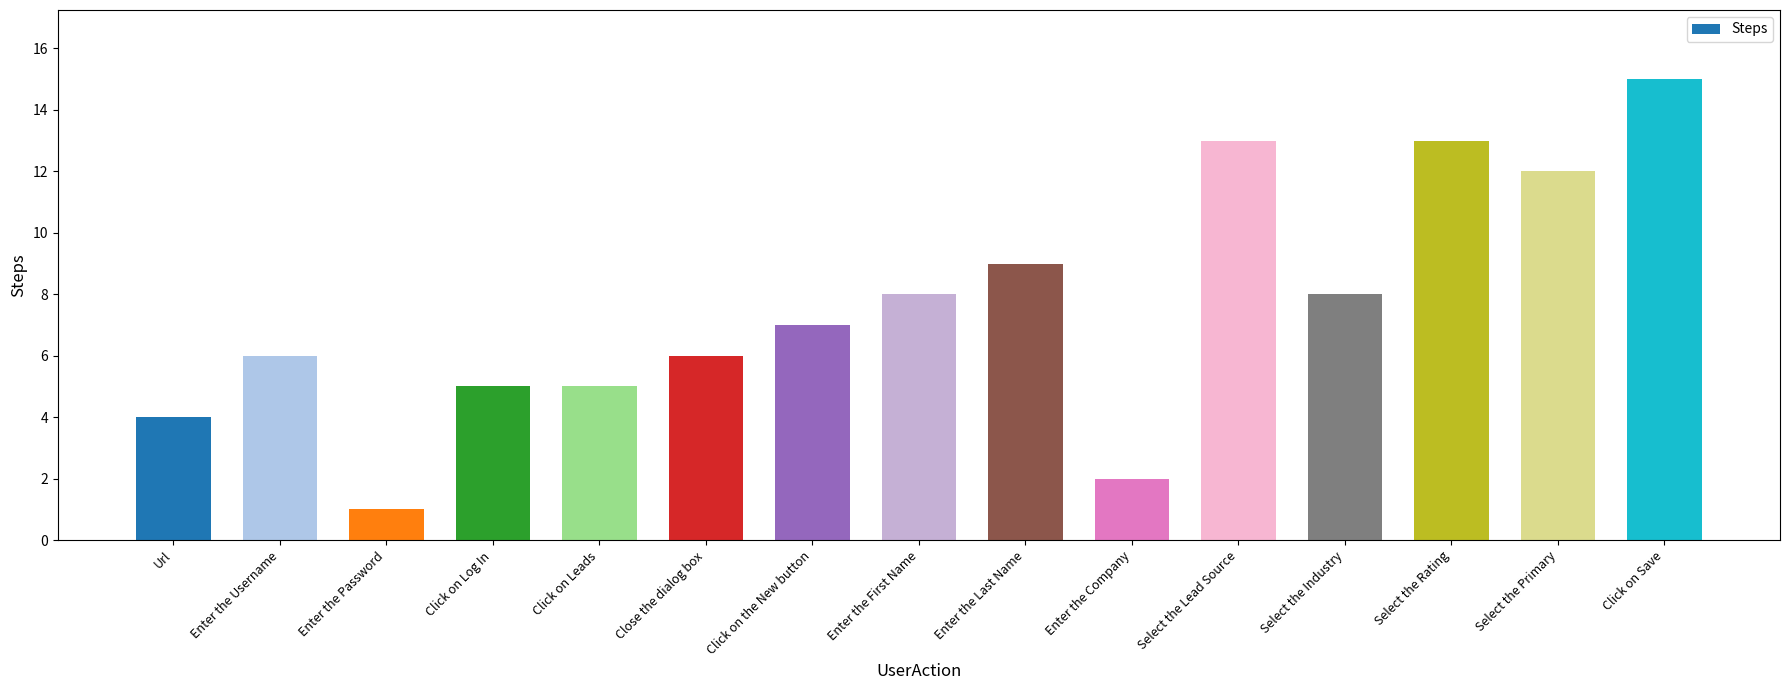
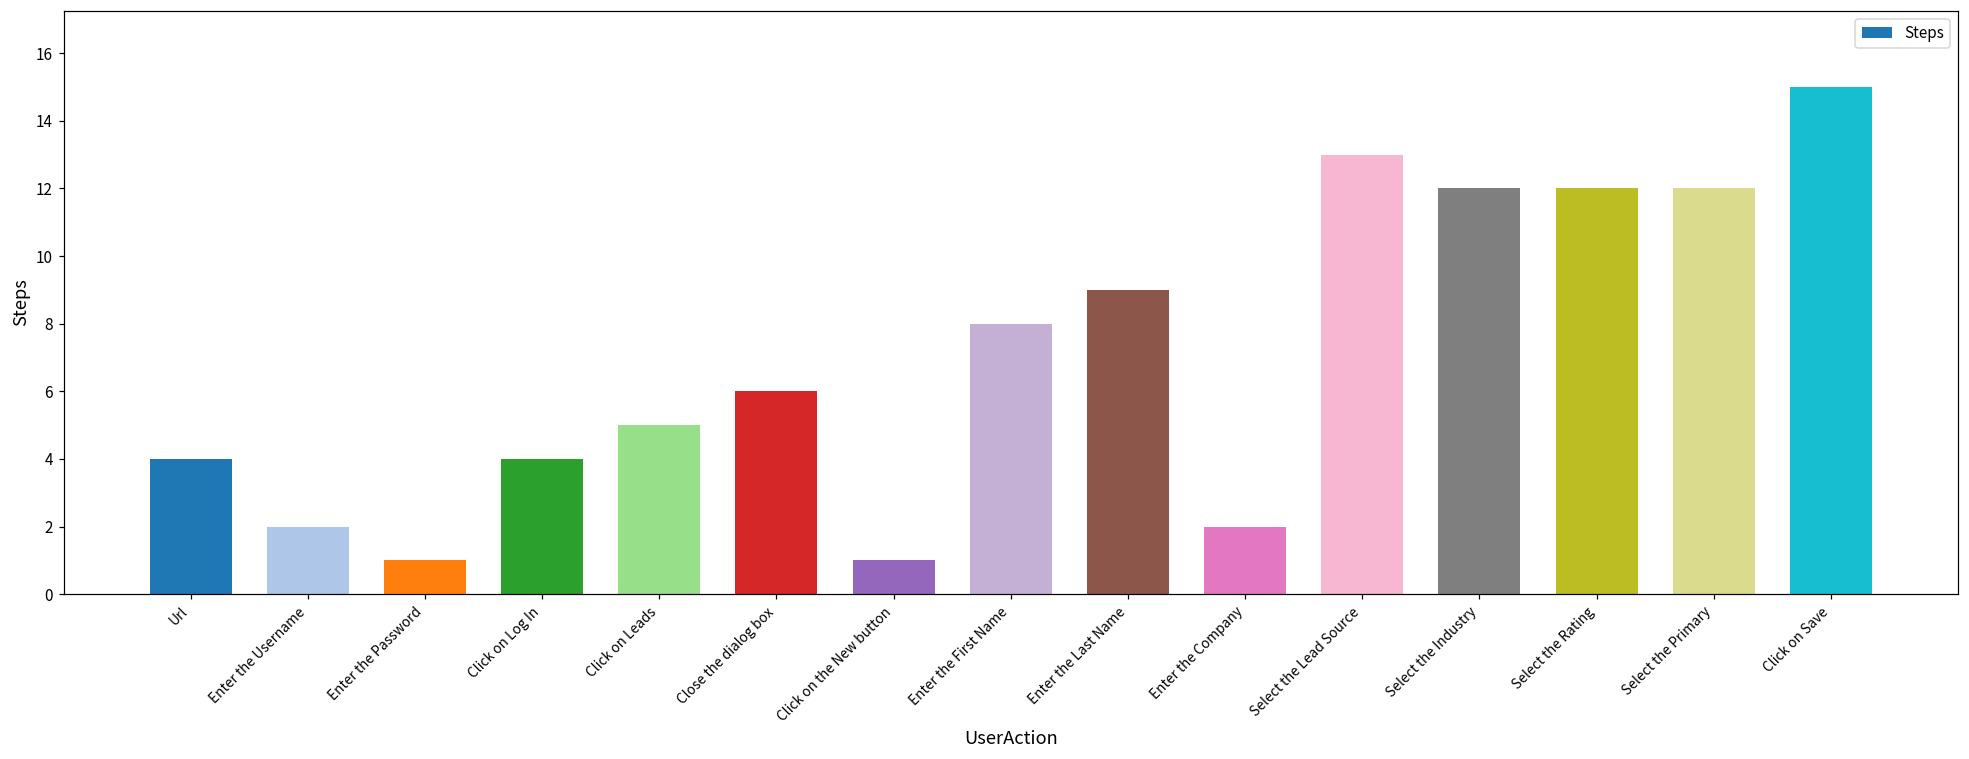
Enter the Username: 6 -> 2
Click on Log In: 5 -> 4
Click on the New button: 7 -> 1
Select the Industry: 8 -> 12
Select the Rating: 13 -> 12
